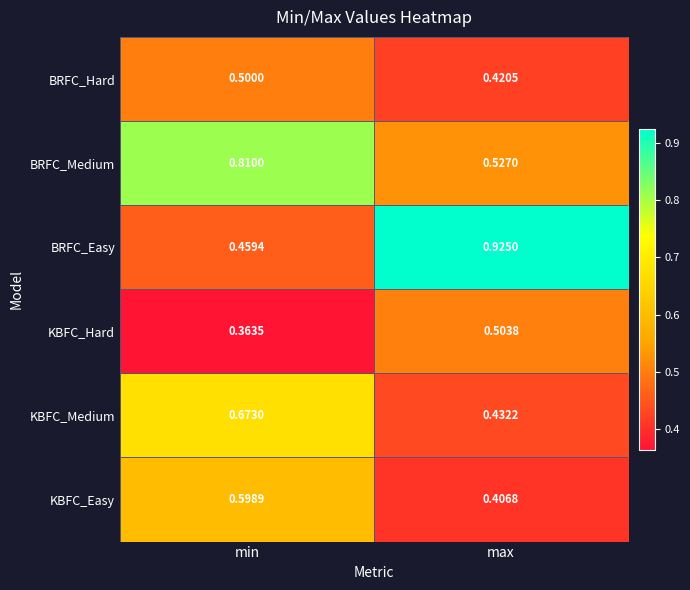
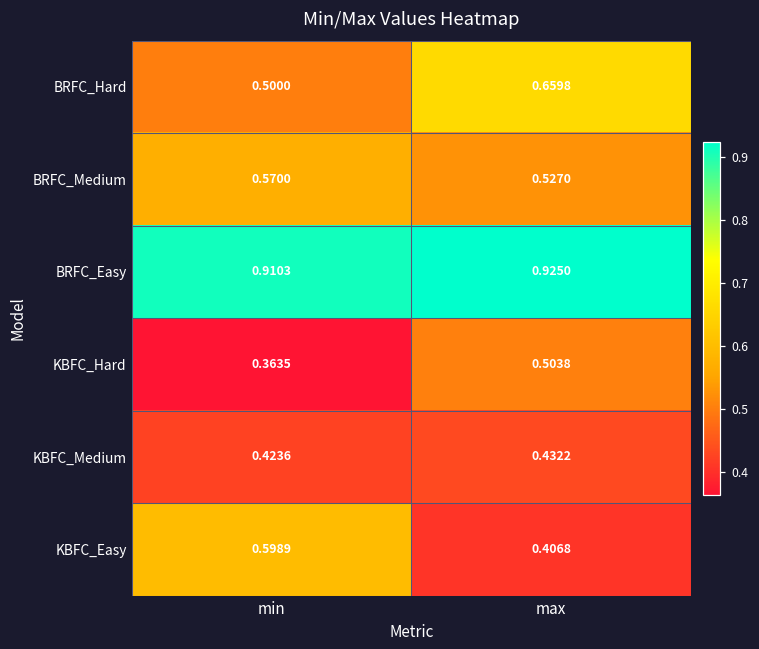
BRFC_Hard, max: 0.4205 -> 0.6598
BRFC_Medium, min: 0.8100 -> 0.5700
BRFC_Easy, min: 0.4594 -> 0.9103
KBFC_Medium, min: 0.6730 -> 0.4236
